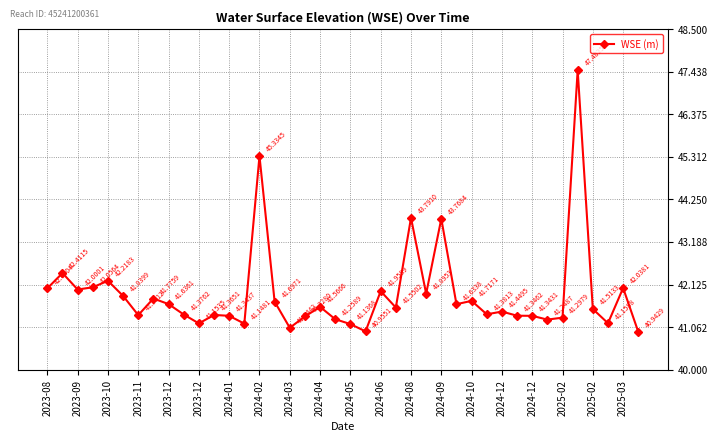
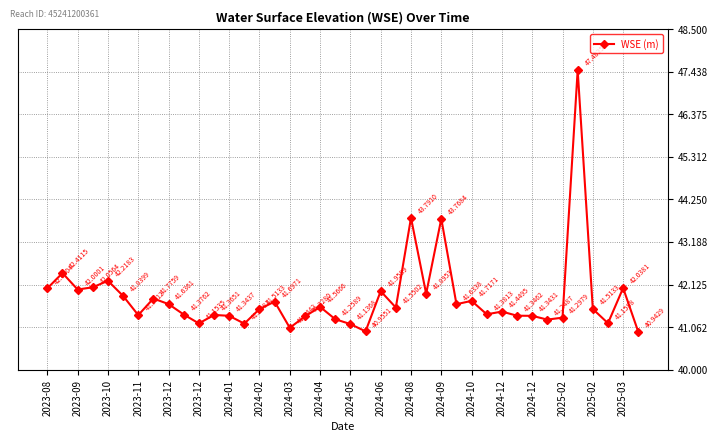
2024-02: 45.3345 -> 41.5133
